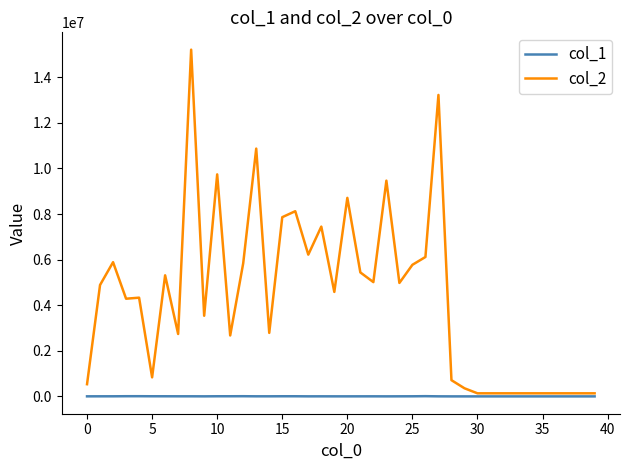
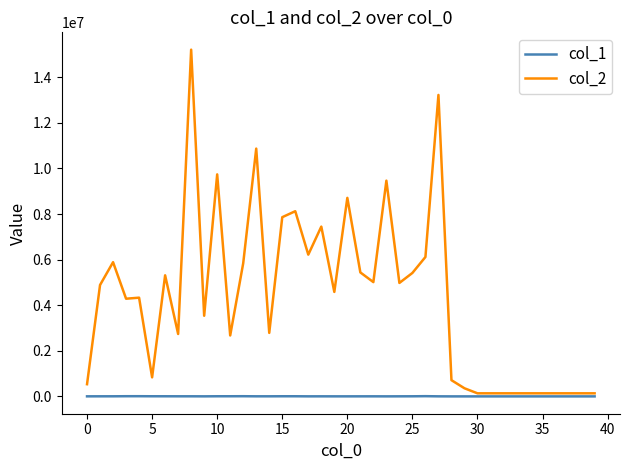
col_2, 25: 5800000 -> 5400000
